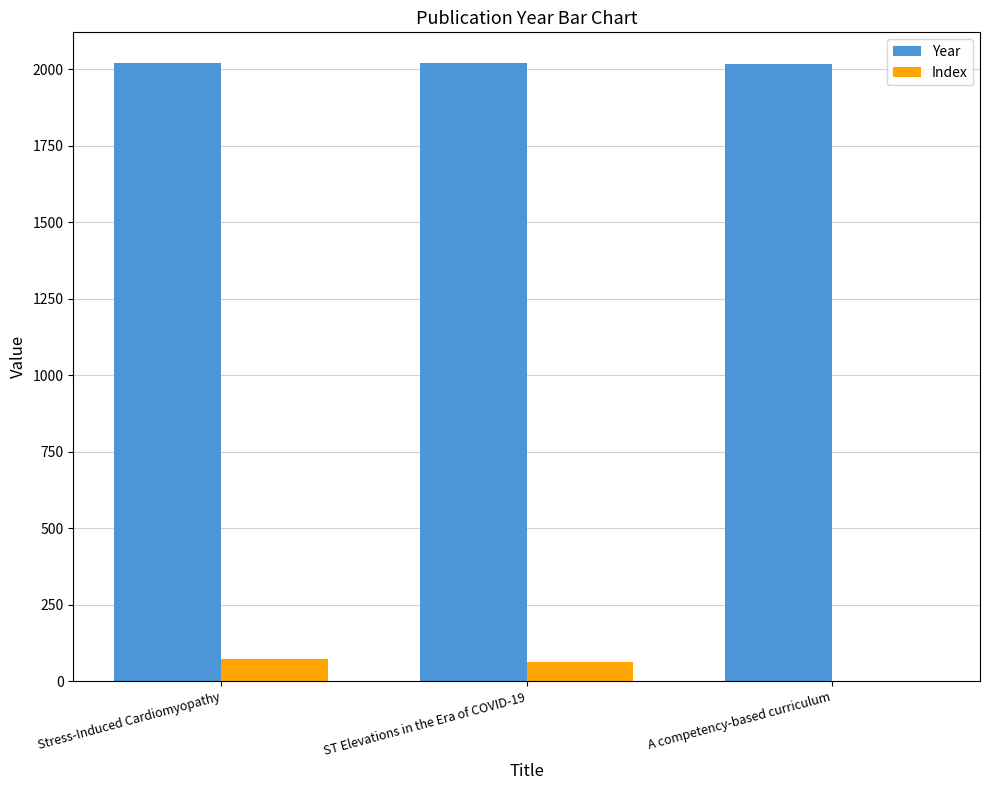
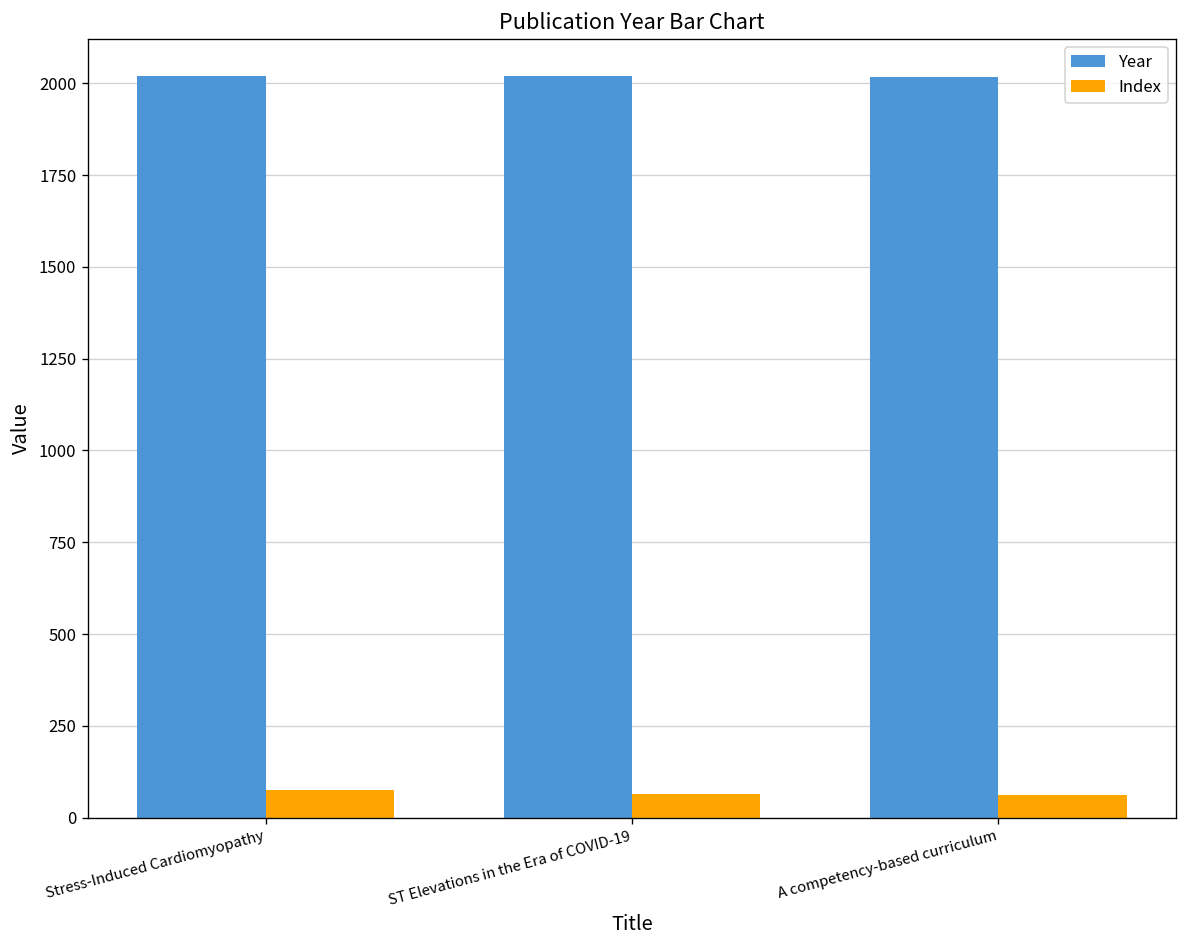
Index, A competency-based curriculum: 0 -> 60
